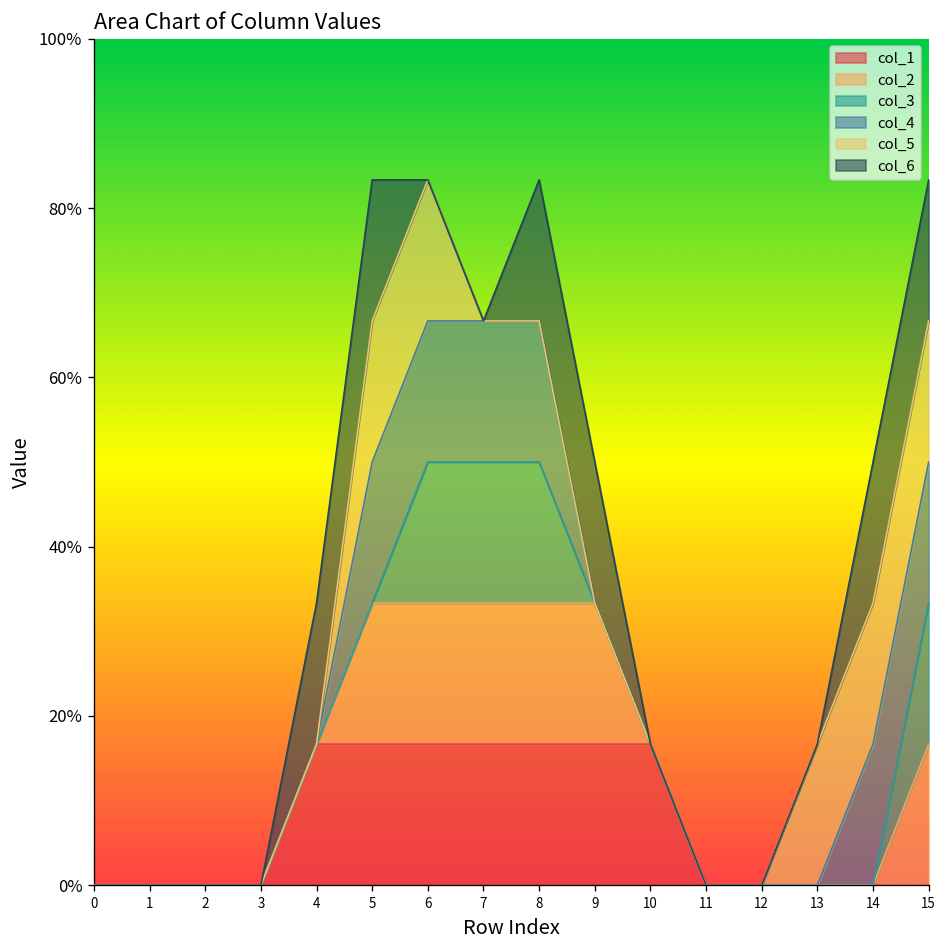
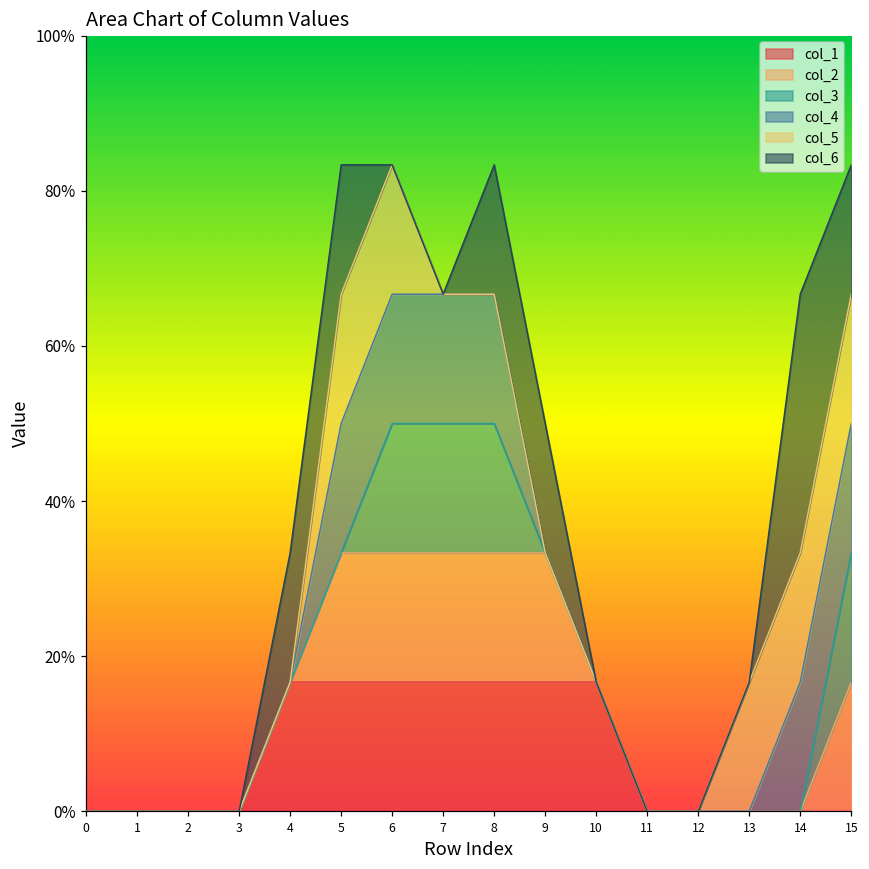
col_6, 14: 17% -> 33%
